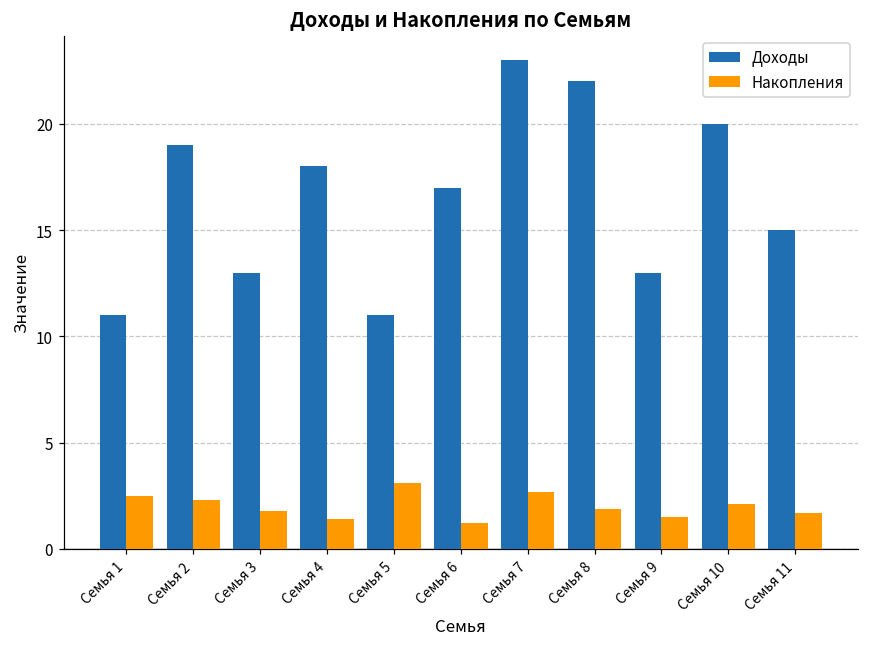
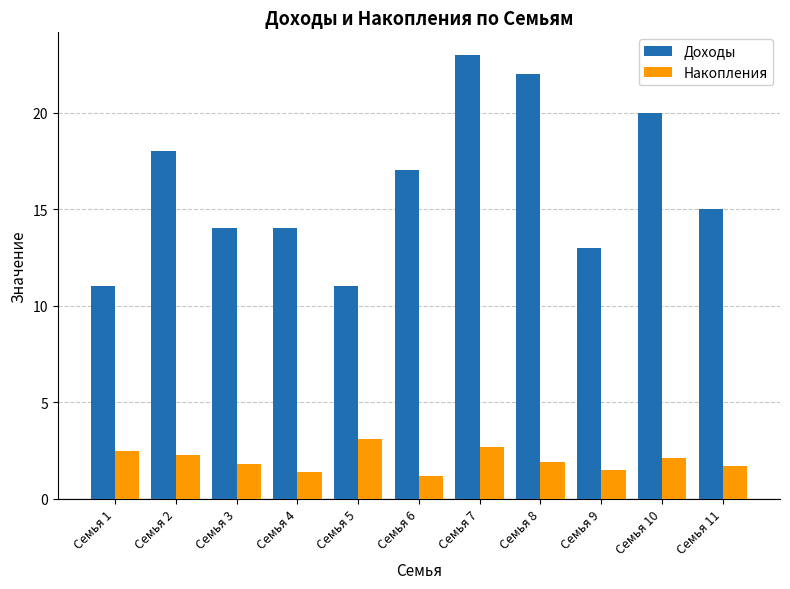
Доходы, Семья 2: 19 -> 18
Доходы, Семья 3: 13 -> 14
Доходы, Семья 4: 18 -> 14
